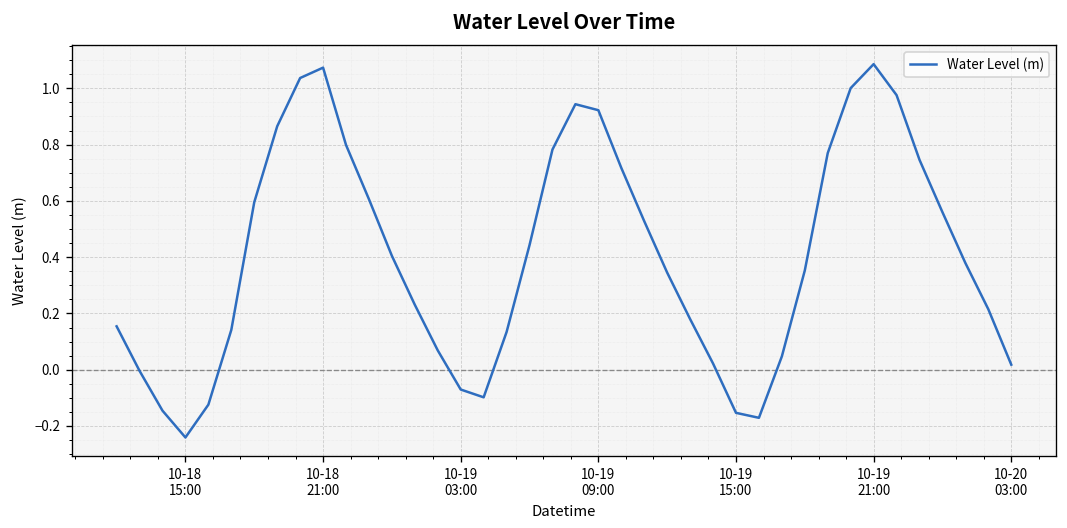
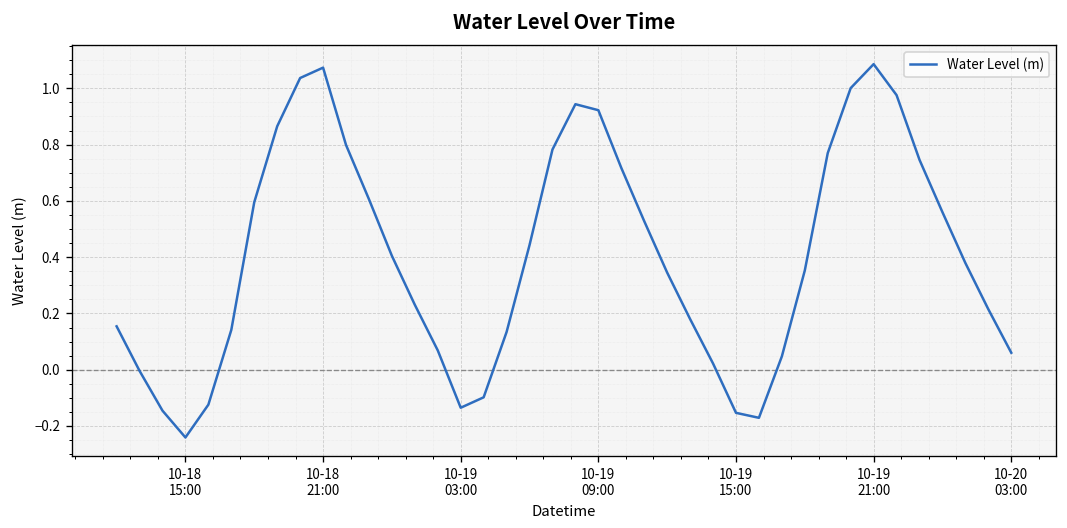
10-19 03:00: -0.07 -> -0.14
10-20 03:00: 0.02 -> 0.06
